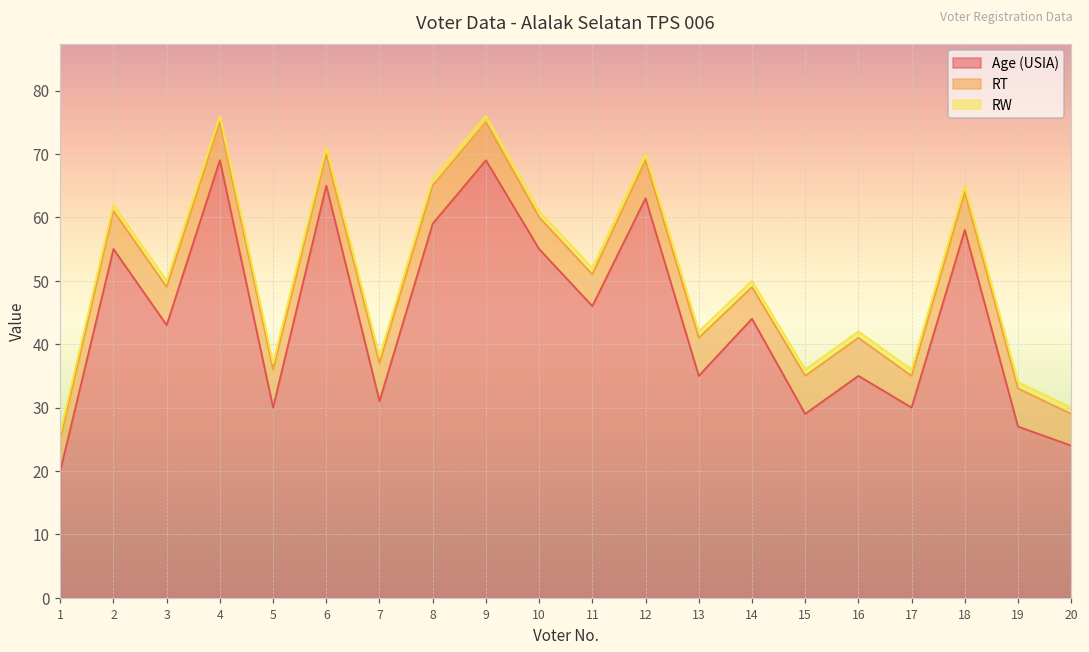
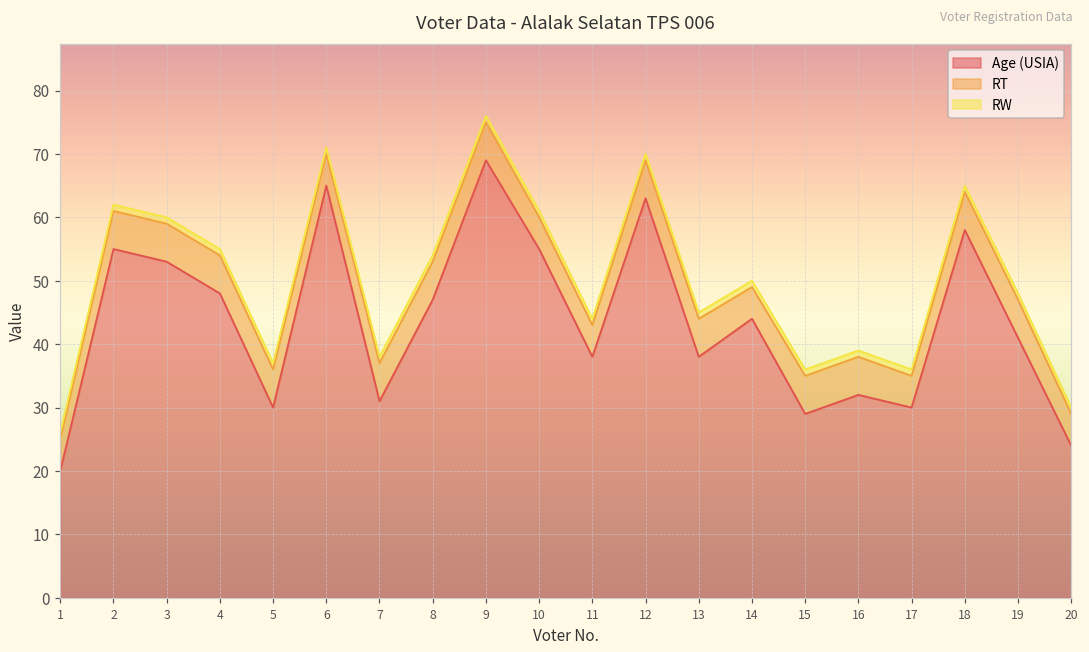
Age (USIA), 3: 43 -> 53
Age (USIA), 4: 69 -> 48
Age (USIA), 8: 59 -> 47
Age (USIA), 11: 46 -> 38
Age (USIA), 13: 35 -> 38
Age (USIA), 16: 35 -> 32
Age (USIA), 19: 27 -> 41
